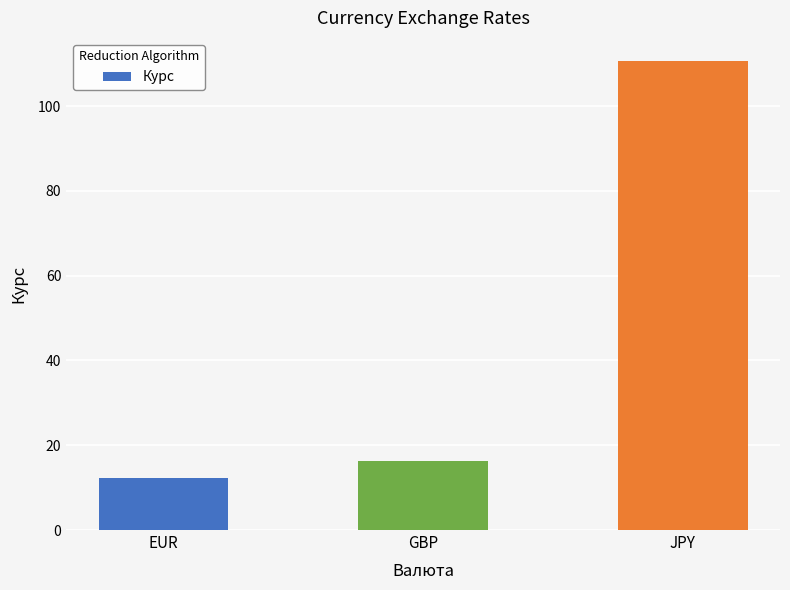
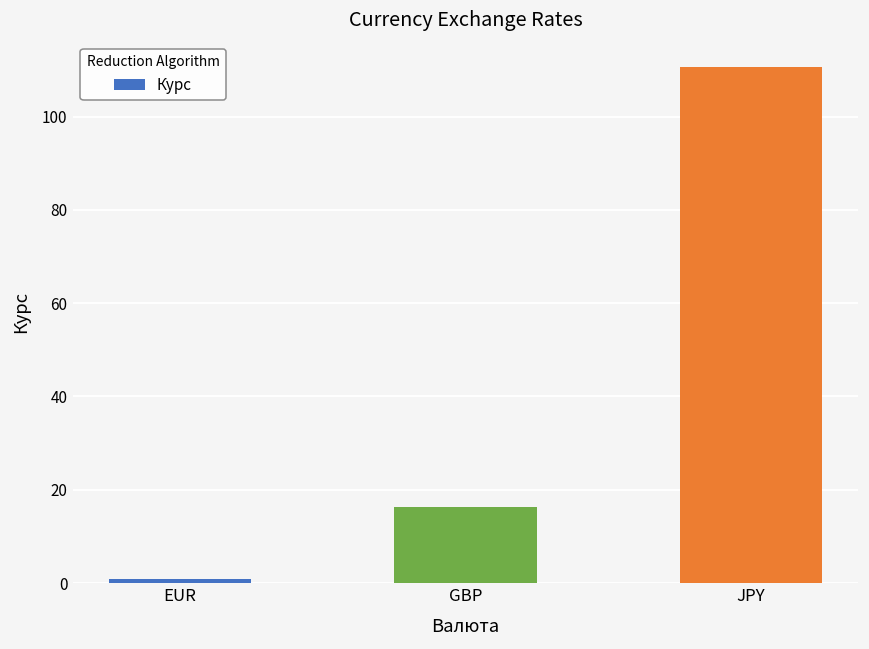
EUR: 12 -> 1
